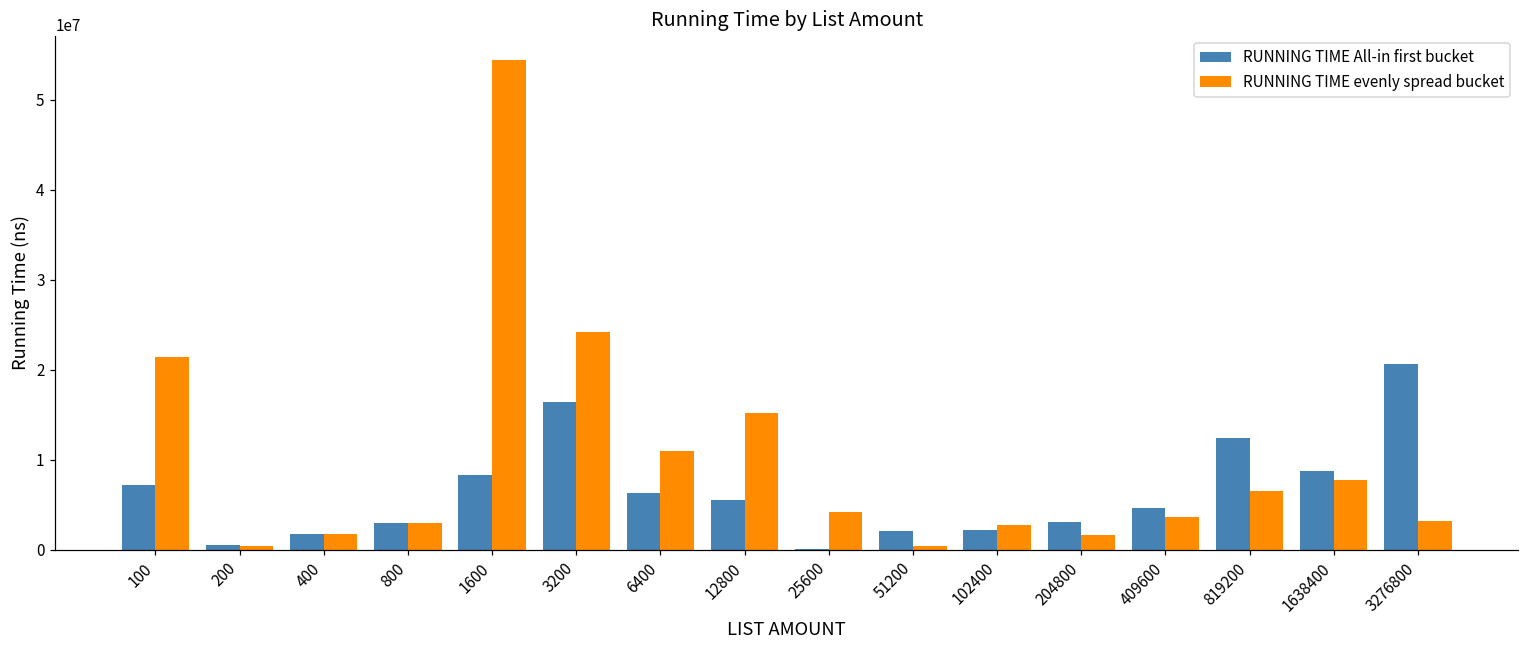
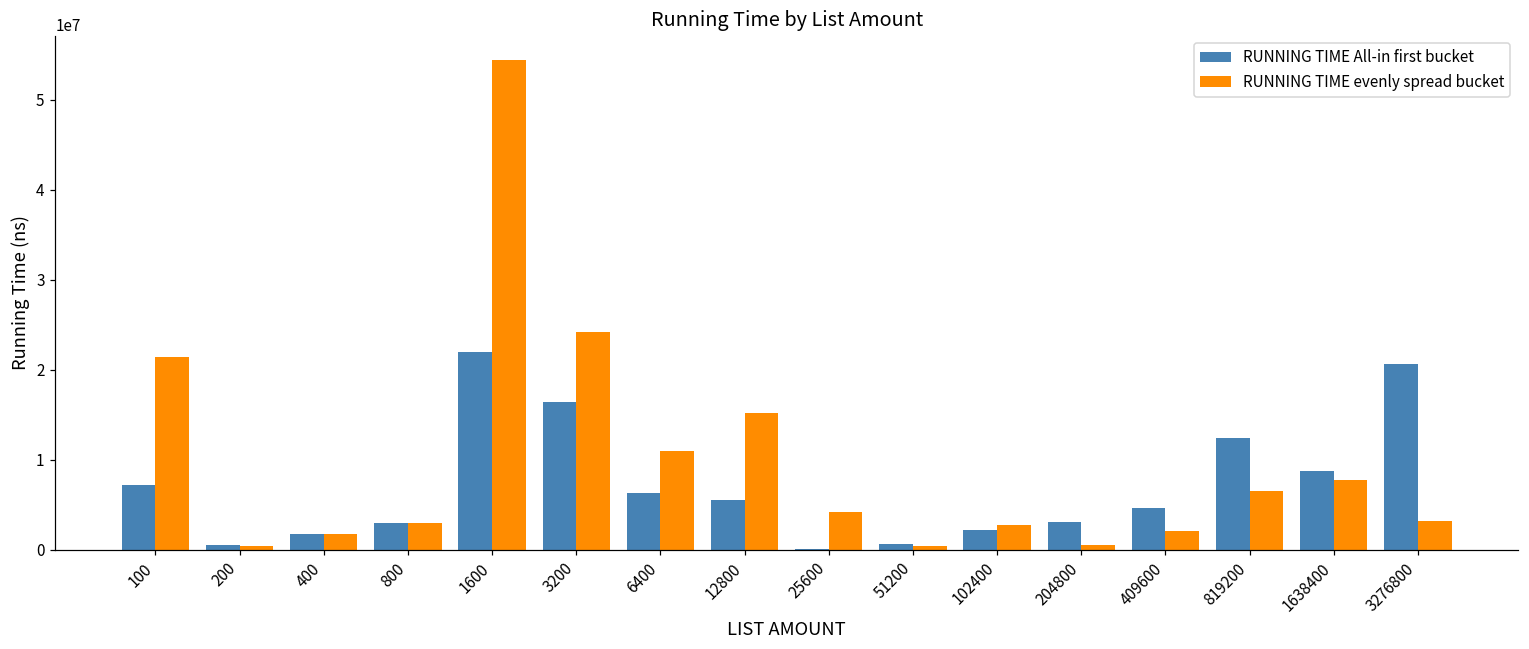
RUNNING TIME All-in first bucket, 1600: 8000000 -> 22000000
RUNNING TIME All-in first bucket, 51200: 2000000 -> 1000000
RUNNING TIME evenly spread bucket, 204800: 2000000 -> 1000000
RUNNING TIME evenly spread bucket, 409600: 4000000 -> 2000000
